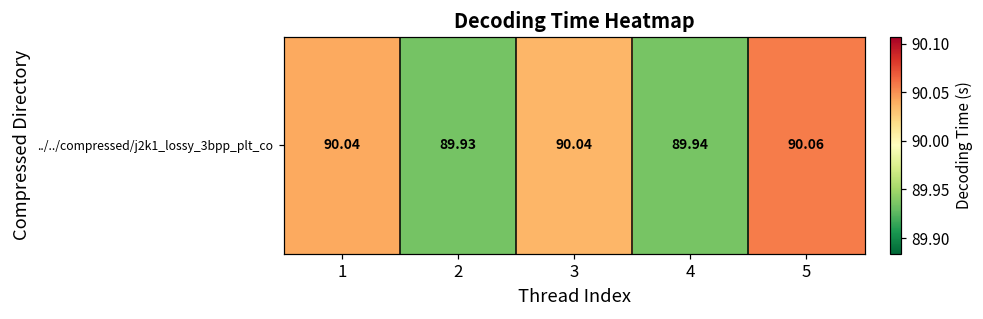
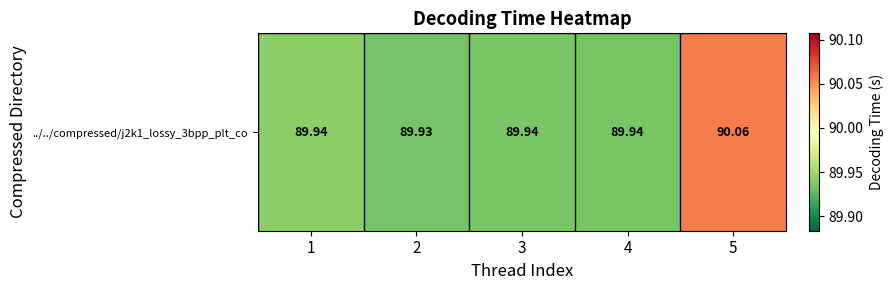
../../compressed/j2k1_lossy_3bpp_plt_co, 1: 90.04 -> 89.94
../../compressed/j2k1_lossy_3bpp_plt_co, 3: 90.04 -> 89.94
